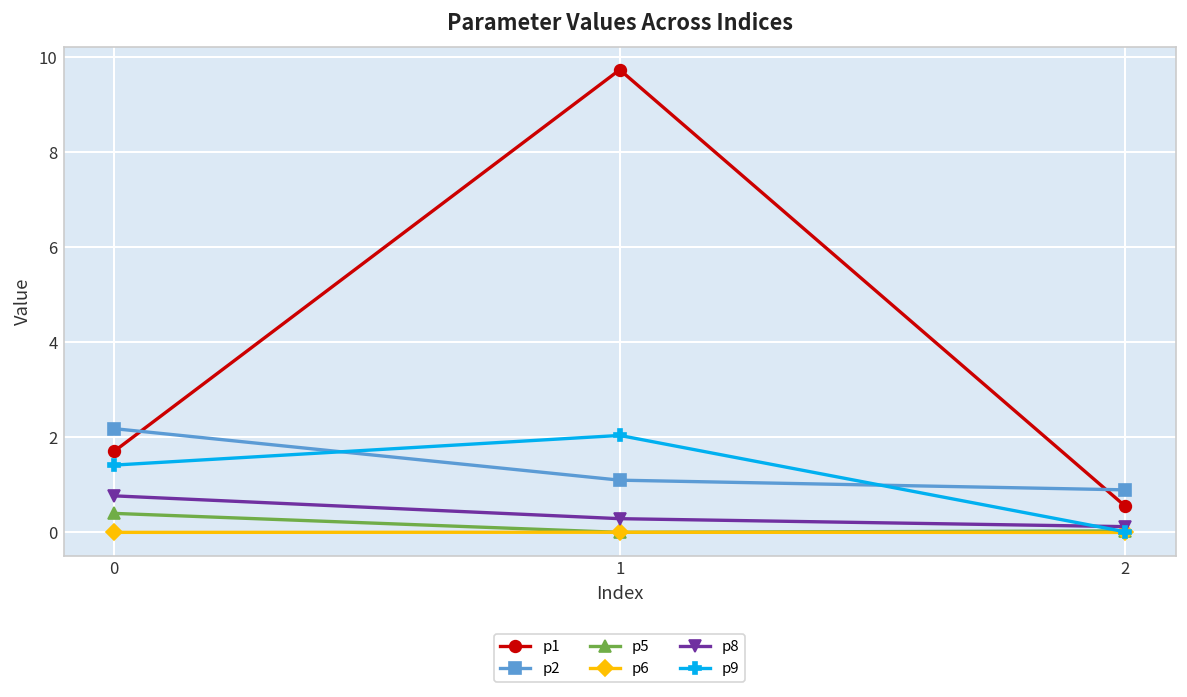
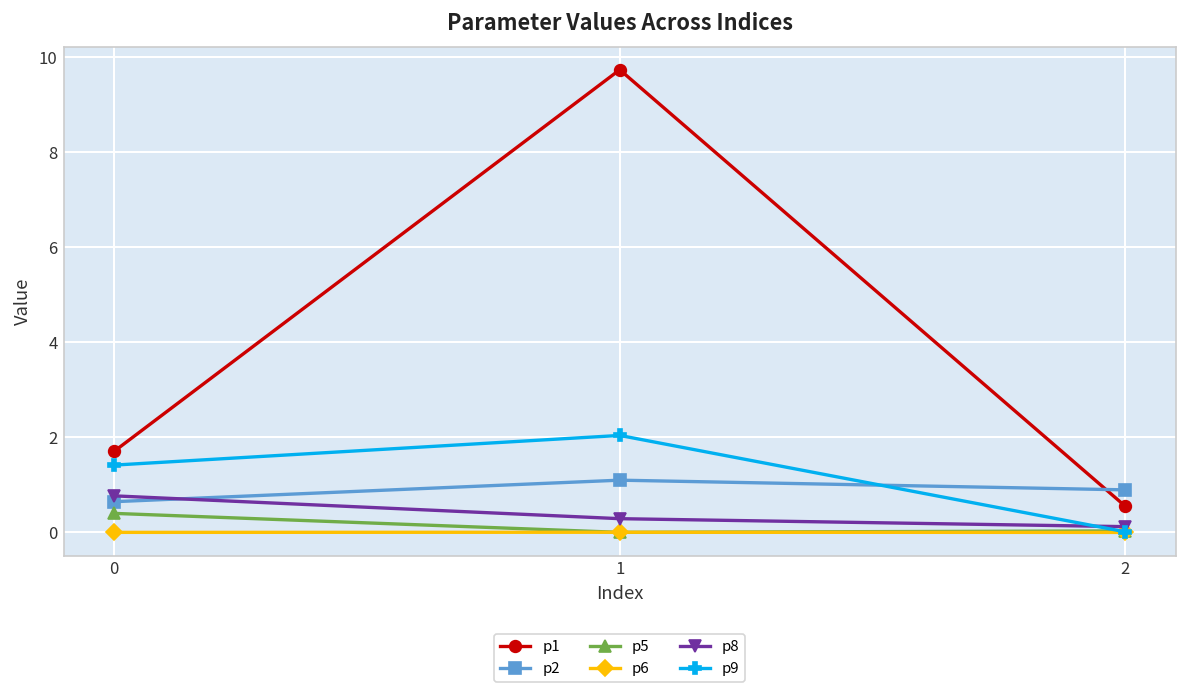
p2, 0: 2.2 -> 0.6
